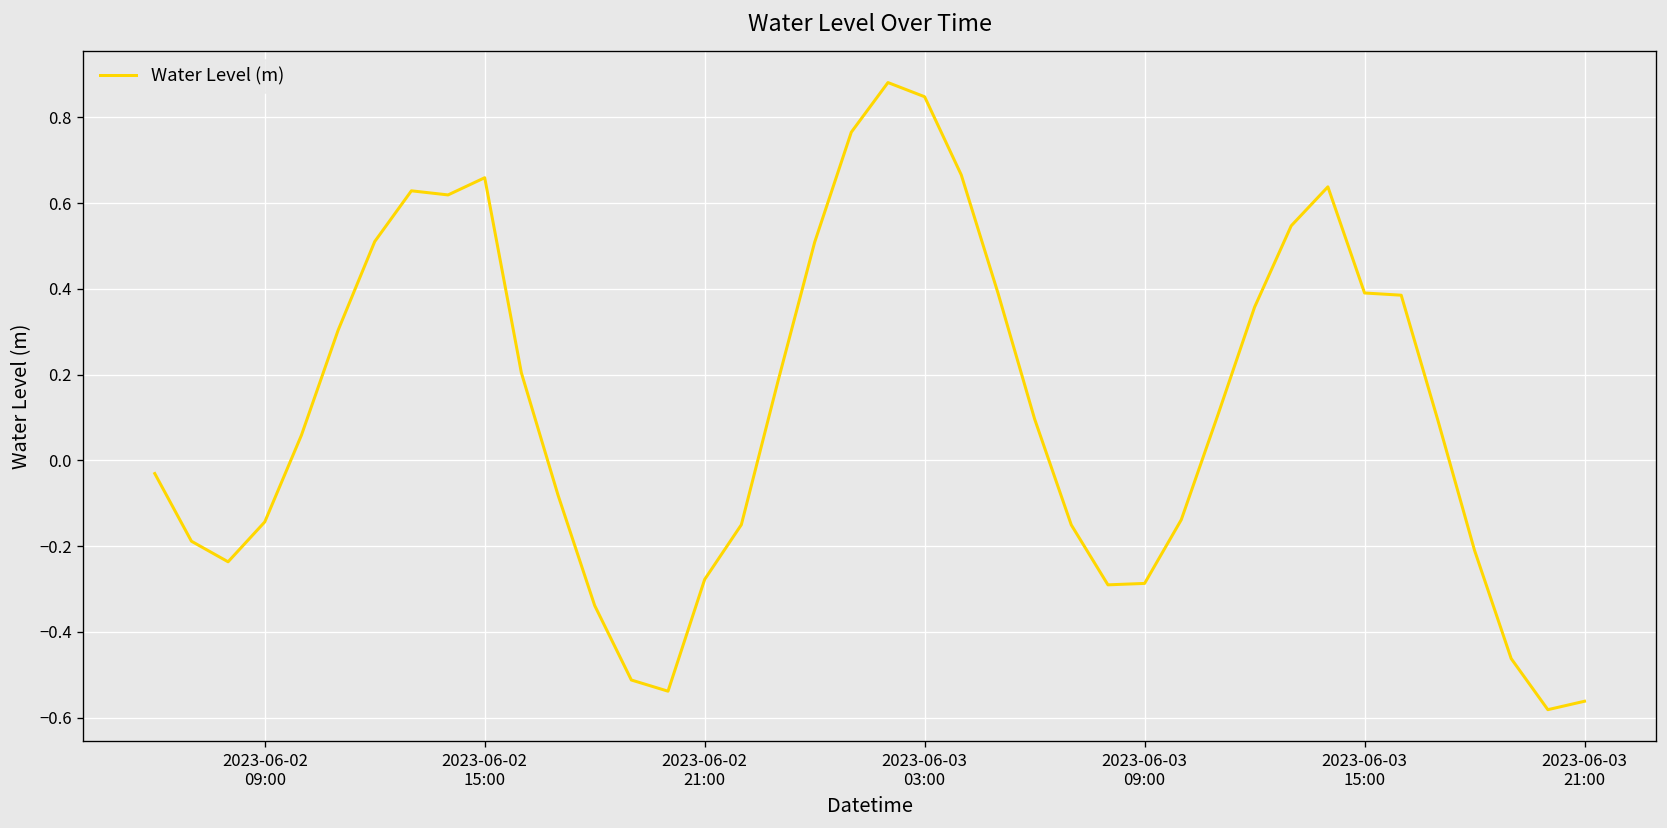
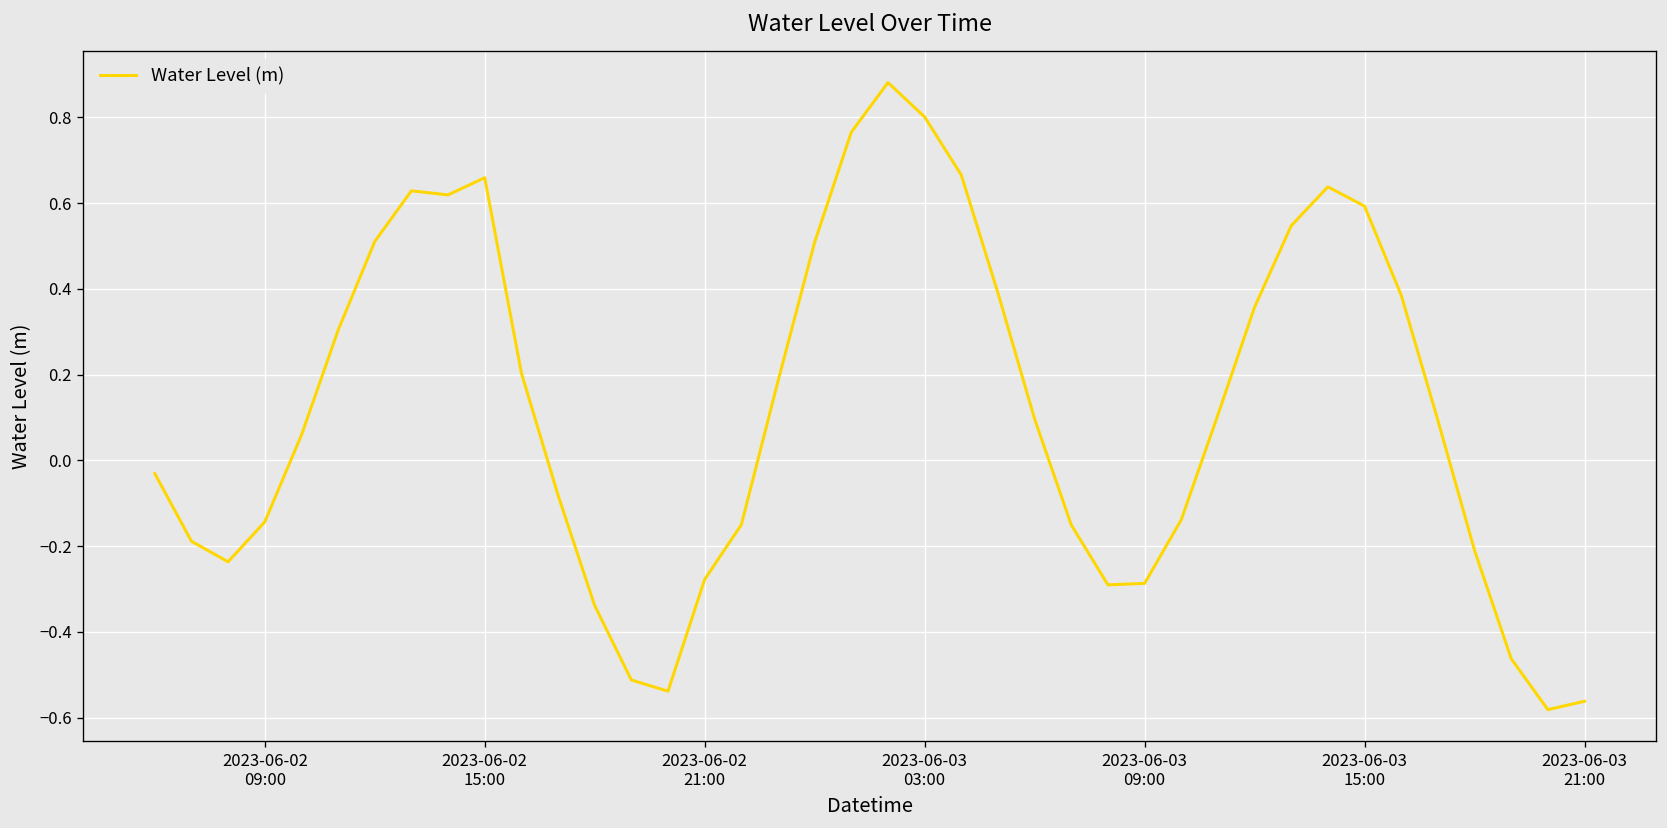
2023-06-03 03:00: 0.85 -> 0.80
2023-06-03 15:00: 0.39 -> 0.59
